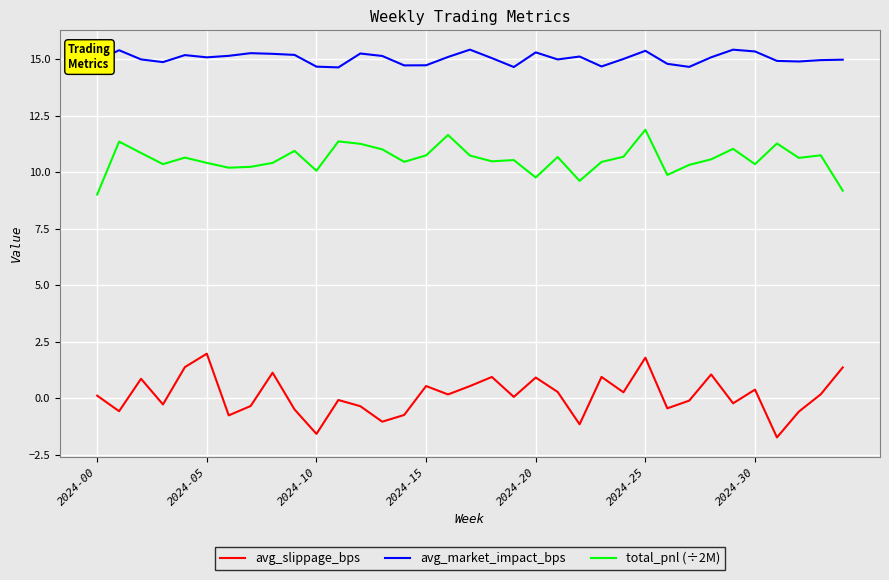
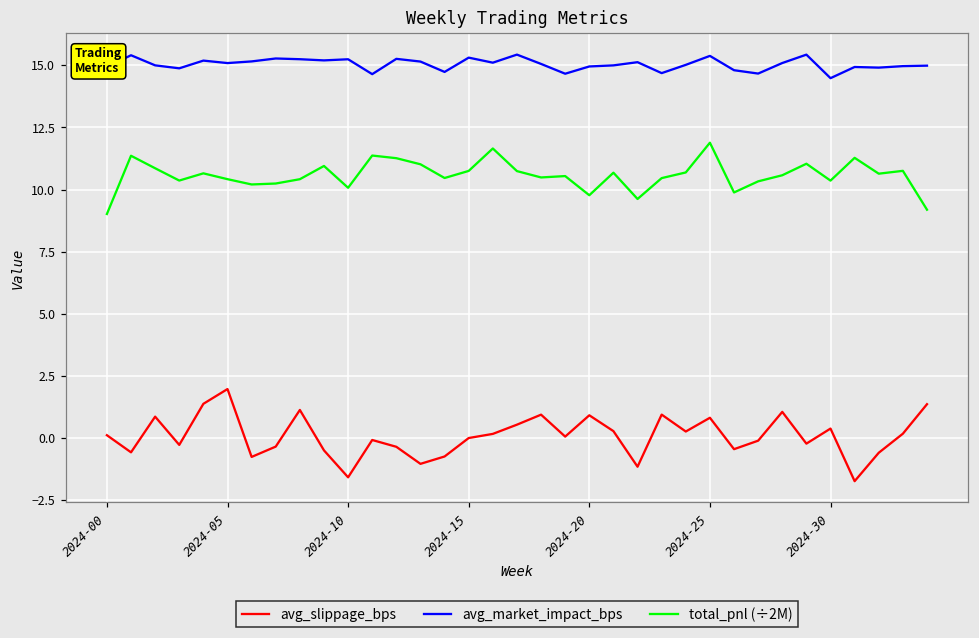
avg_market_impact_bps, 2024-10: 14.7 -> 15.2
avg_slippage_bps, 2024-15: 0.5 -> 0.0
avg_market_impact_bps, 2024-15: 14.7 -> 15.3
avg_market_impact_bps, 2024-20: 15.3 -> 15.0
avg_slippage_bps, 2024-25: 1.8 -> 0.8
avg_market_impact_bps, 2024-30: 15.4 -> 14.5
